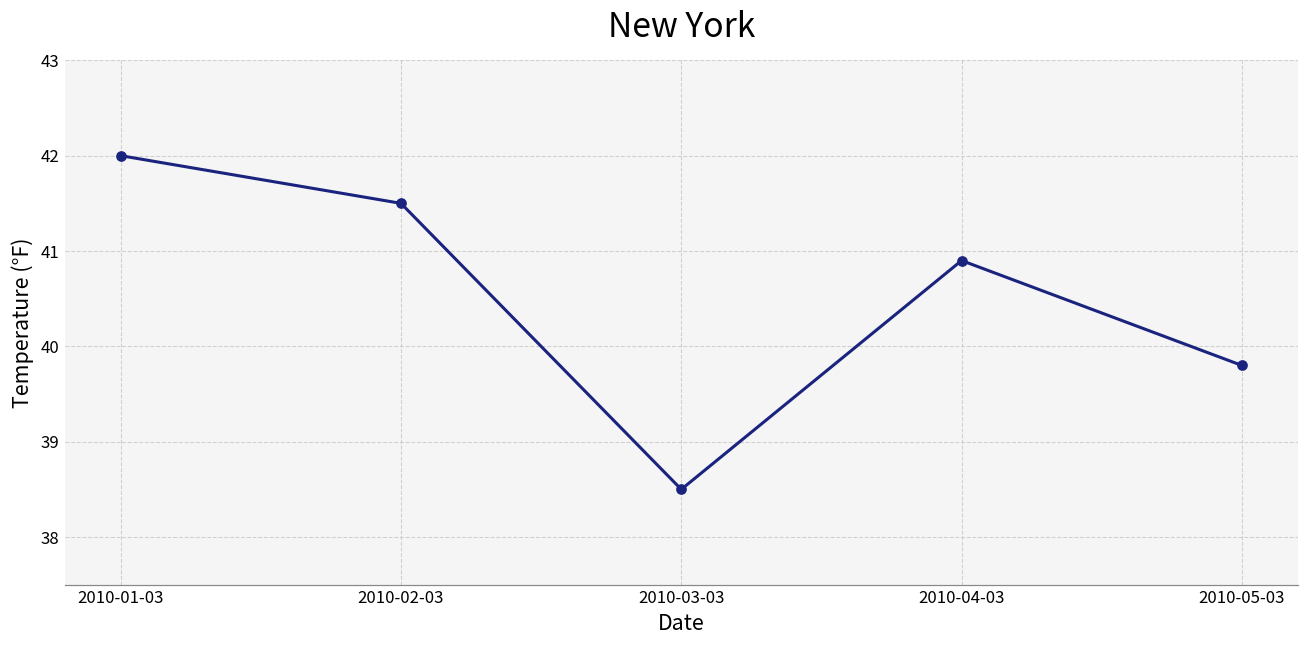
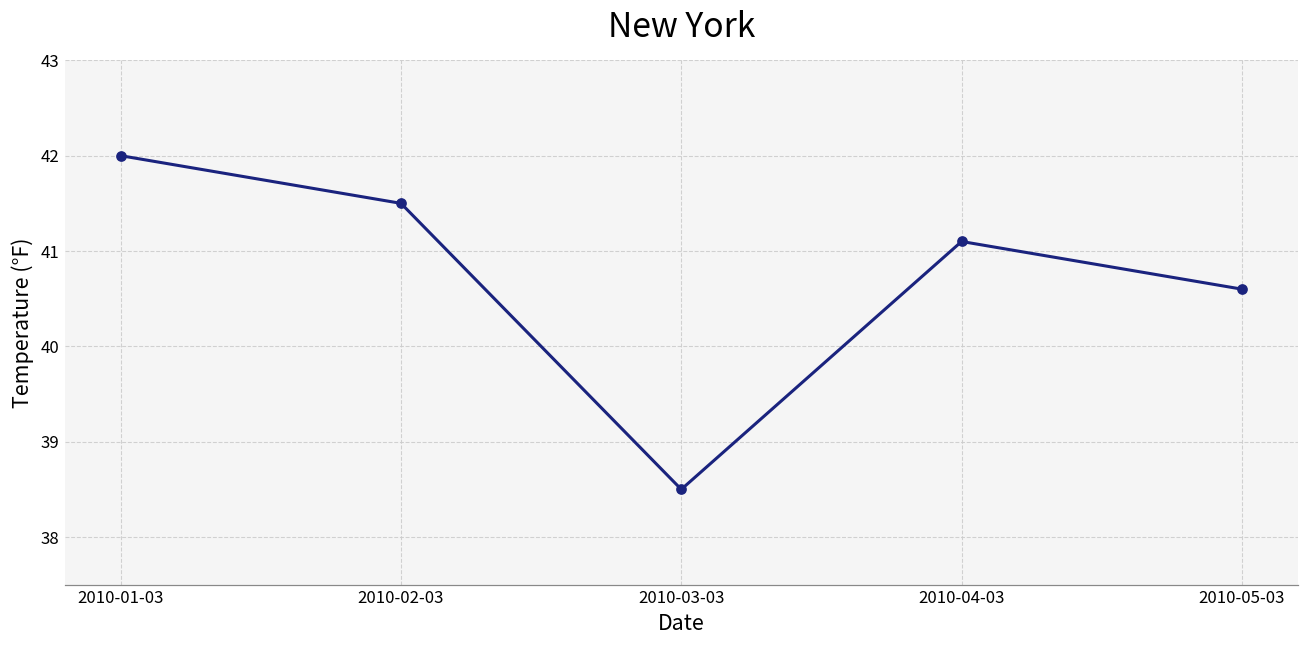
2010-04-03: 40.9 -> 41.1
2010-05-03: 39.8 -> 40.6
